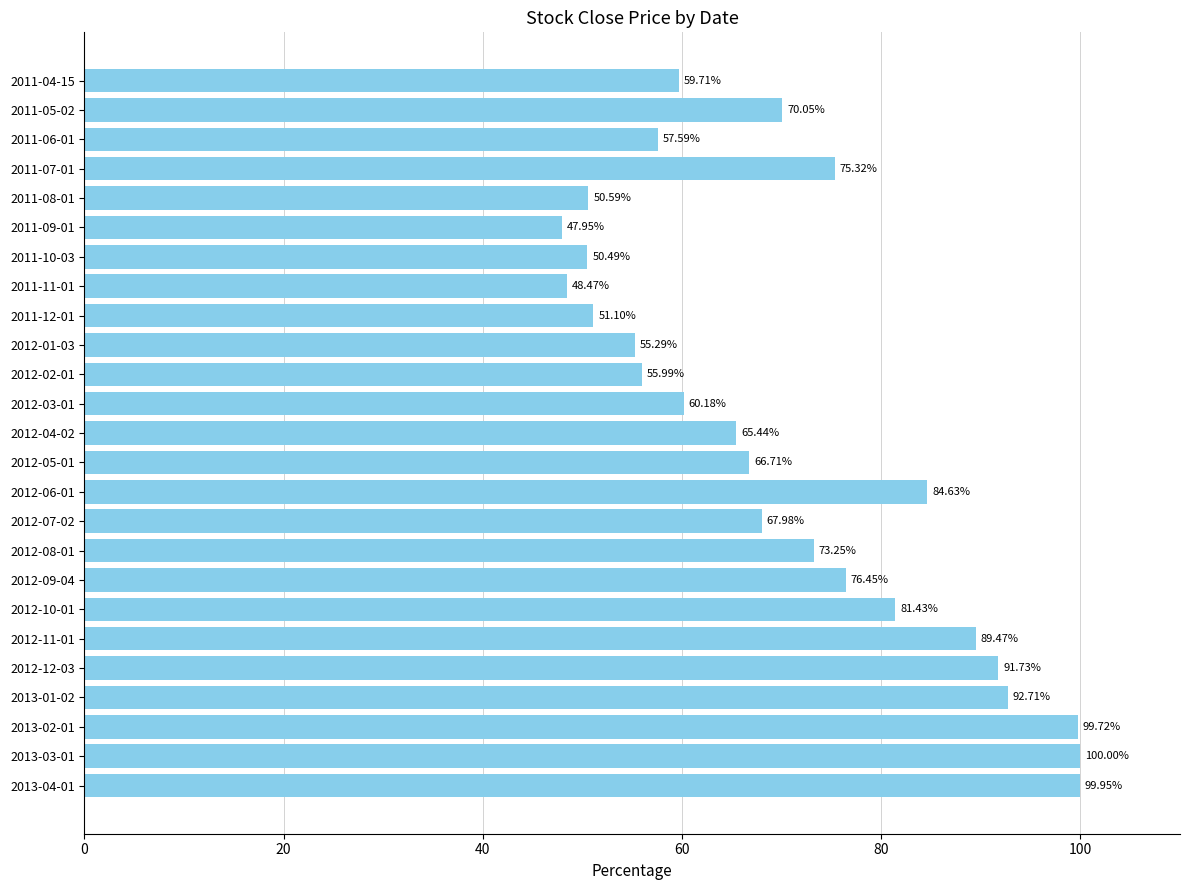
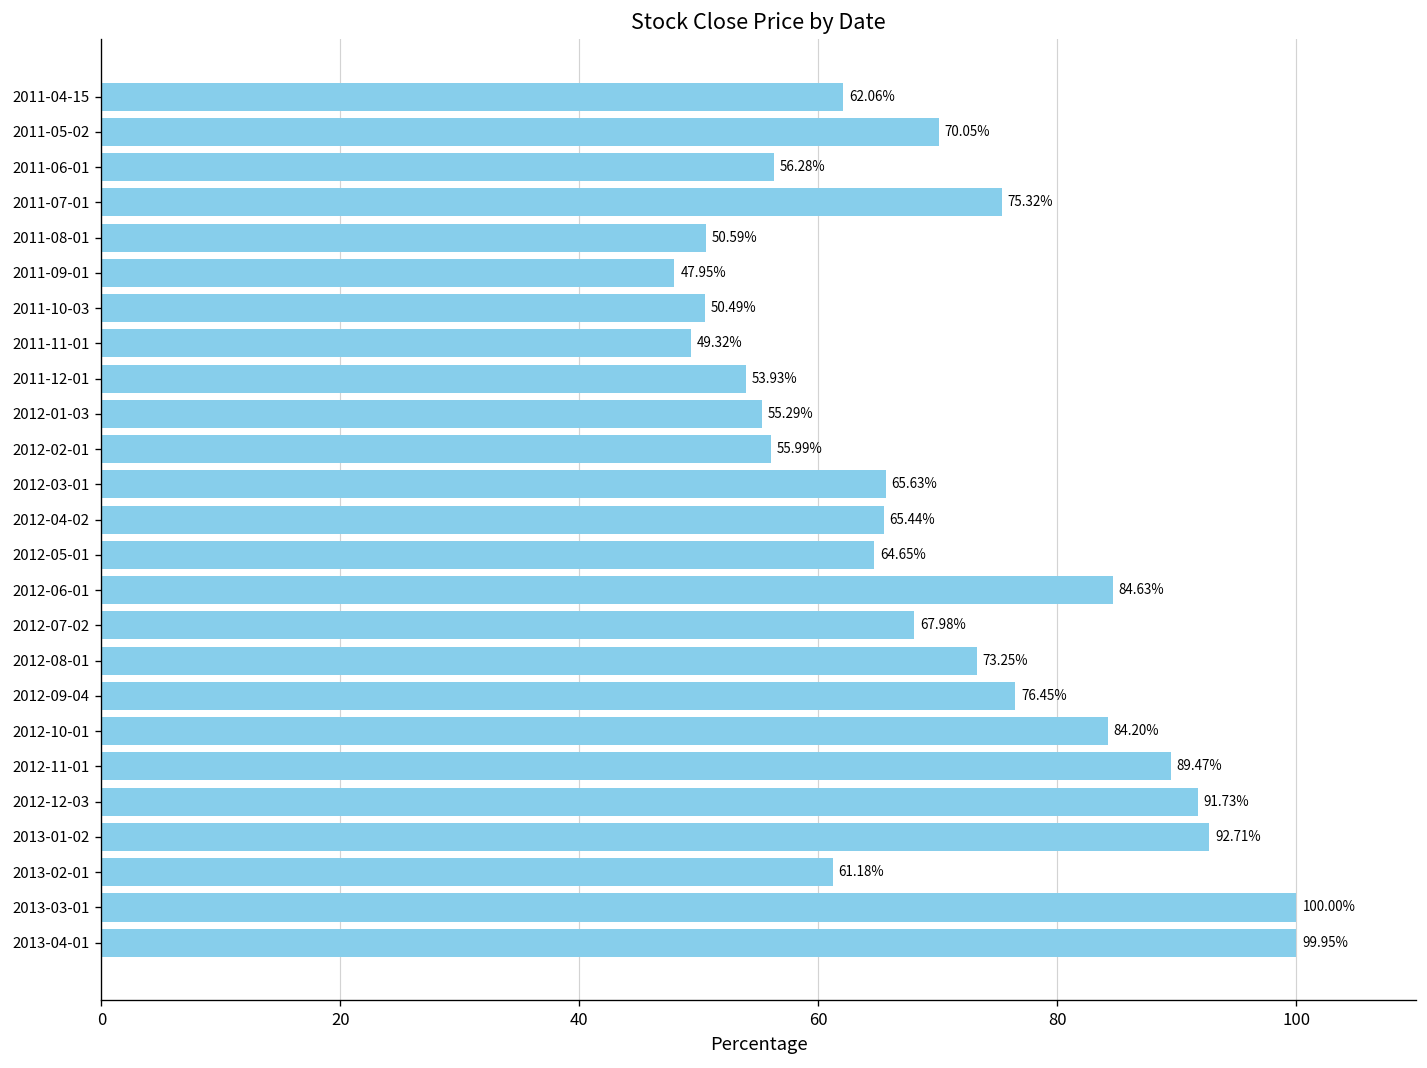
2011-04-15: 59.71% -> 62.06%
2011-06-01: 57.59% -> 56.28%
2011-11-01: 48.47% -> 49.32%
2011-12-01: 51.10% -> 53.93%
2012-03-01: 60.18% -> 65.63%
2012-05-01: 66.71% -> 64.65%
2012-10-01: 81.43% -> 84.20%
2013-02-01: 99.72% -> 61.18%
